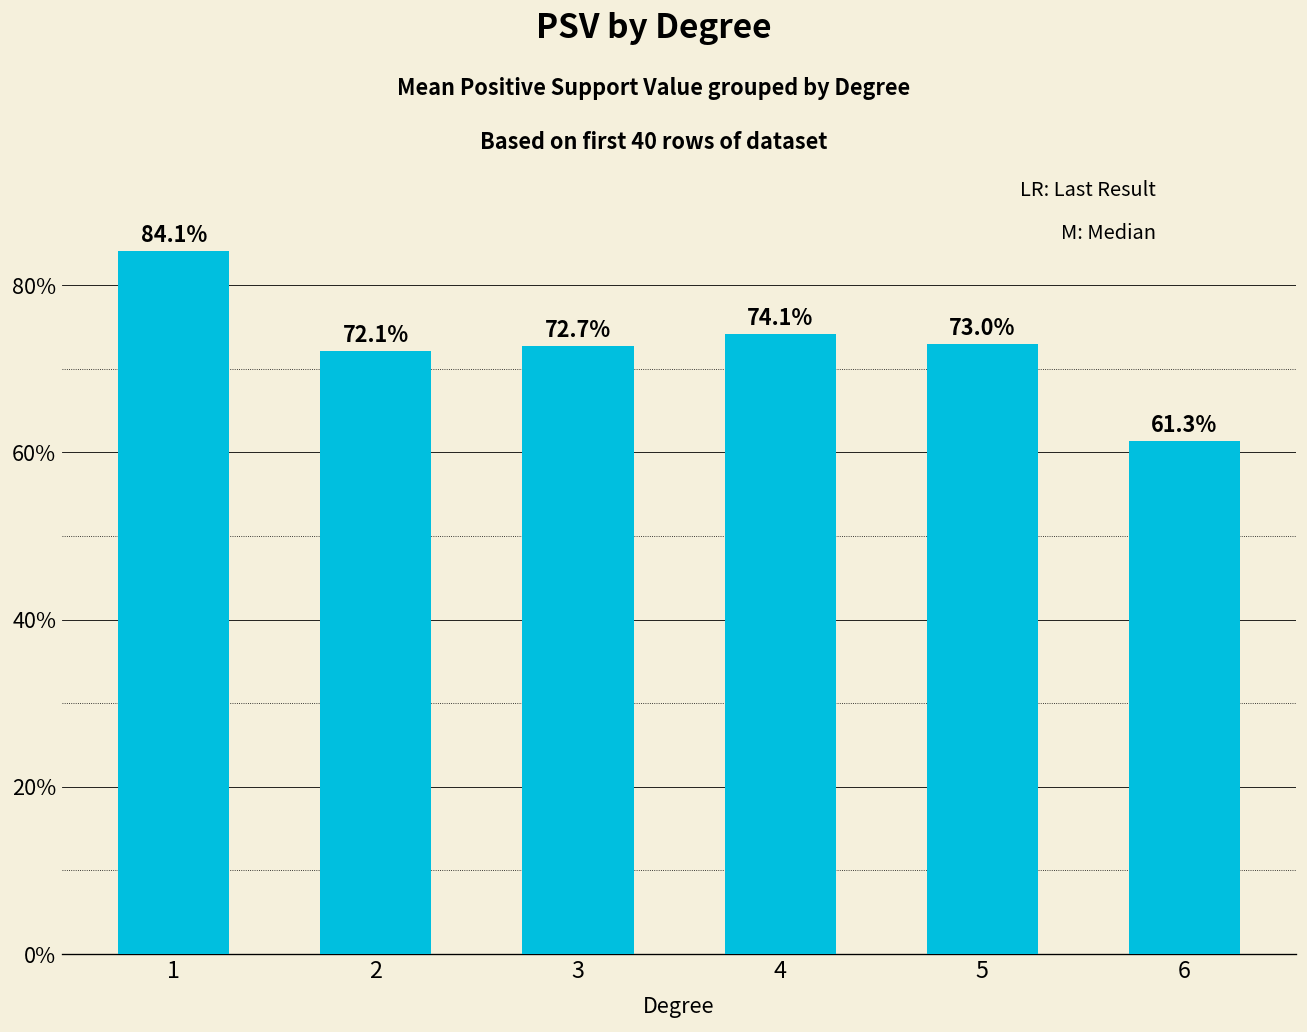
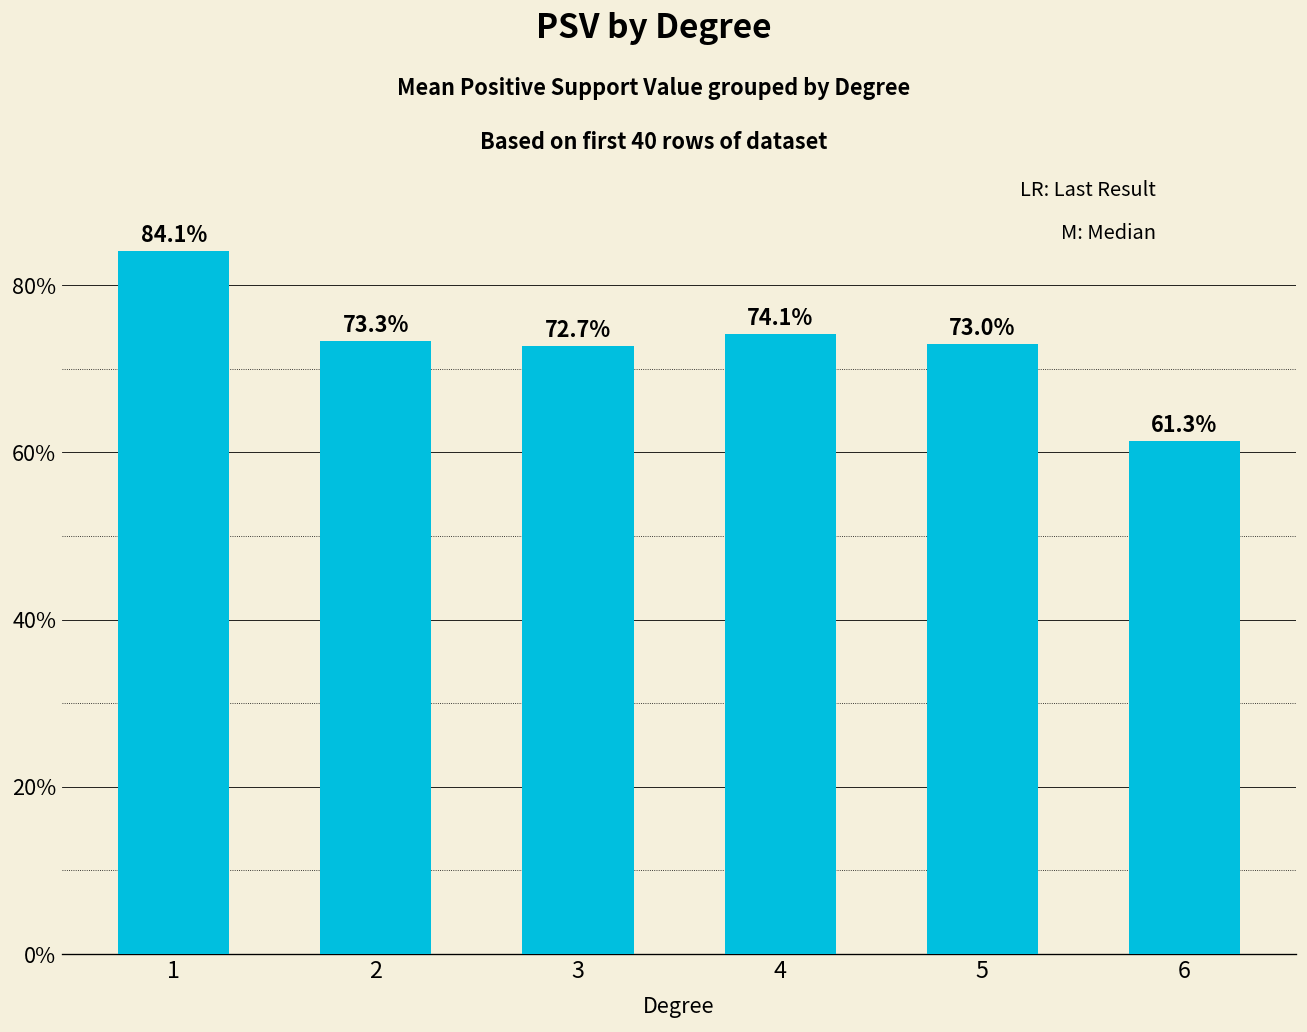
2: 72.1% -> 73.3%
